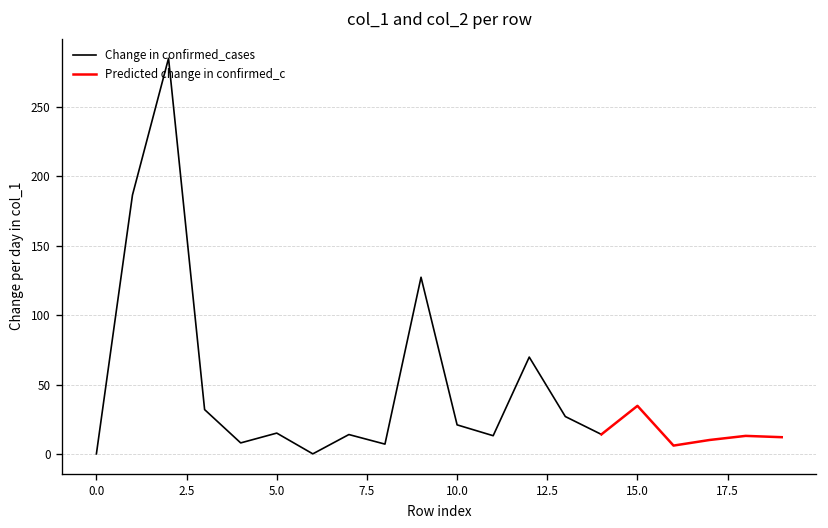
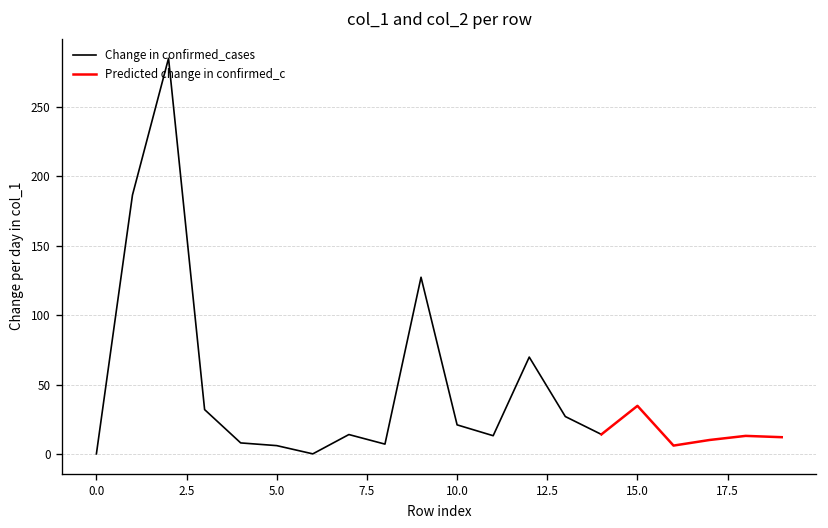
Change in confirmed_cases, 5.0: 15 -> 6
